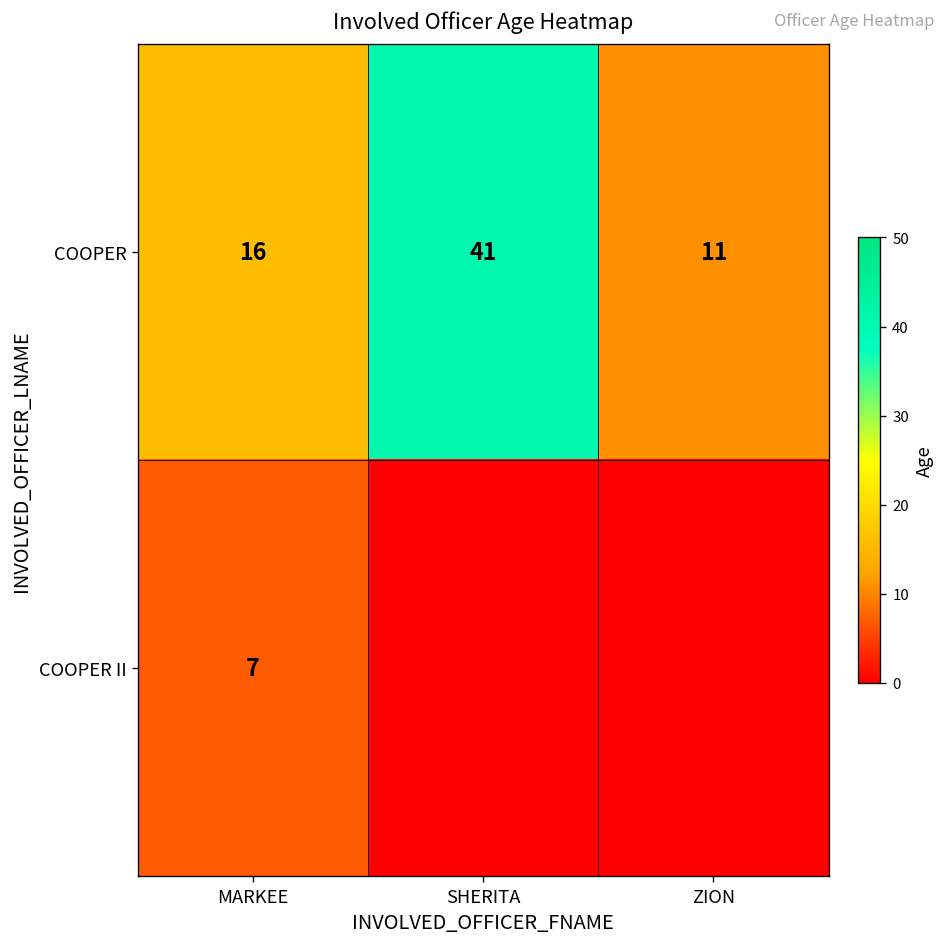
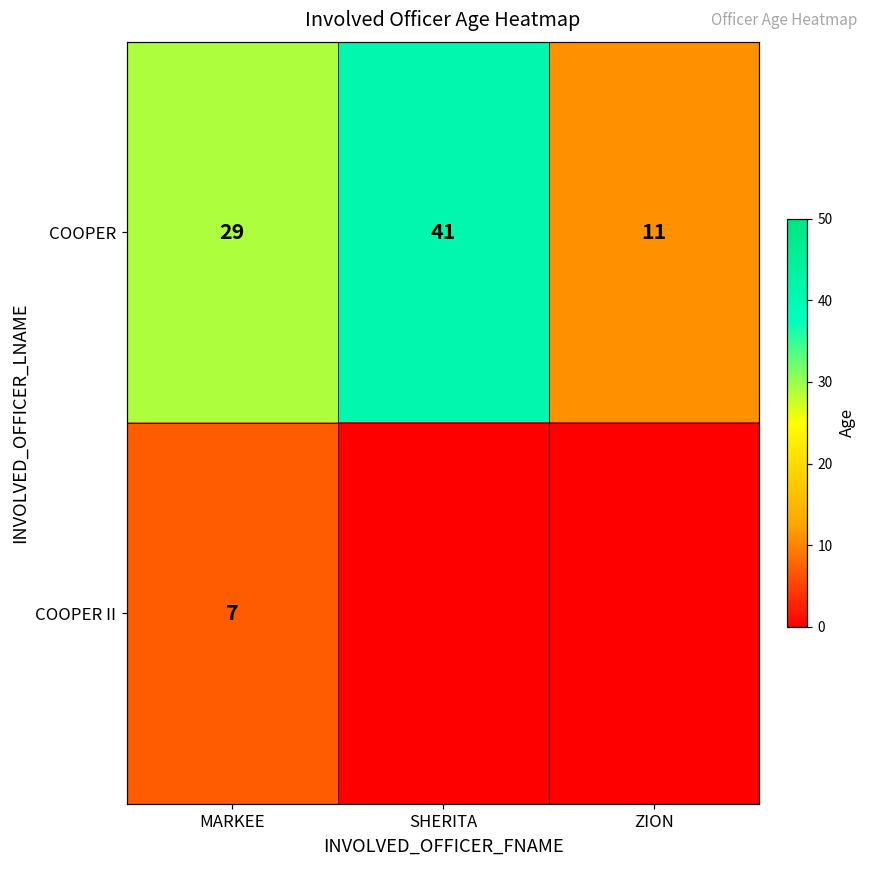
COOPER, MARKEE: 16 -> 29
